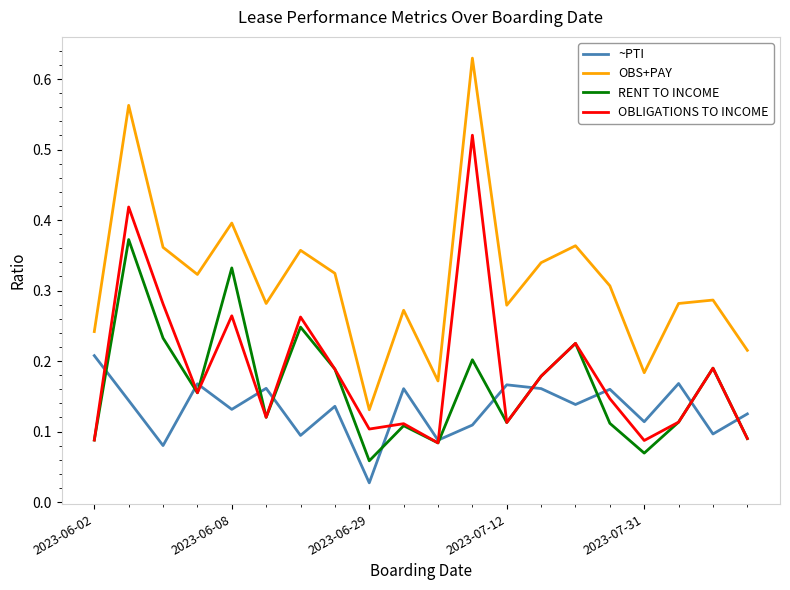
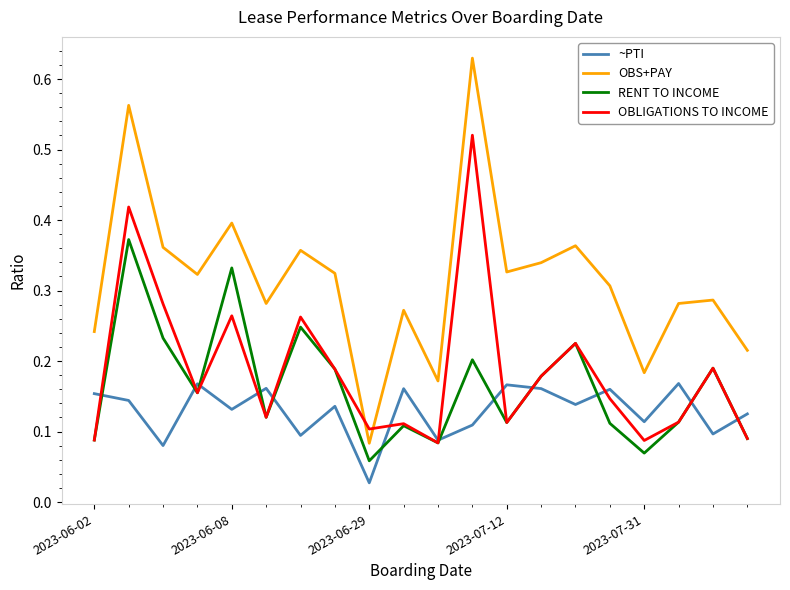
~PTI, 2023-06-02: 0.21 -> 0.15
OBS+PAY, 2023-06-29: 0.13 -> 0.08
OBS+PAY, 2023-07-12: 0.28 -> 0.33
